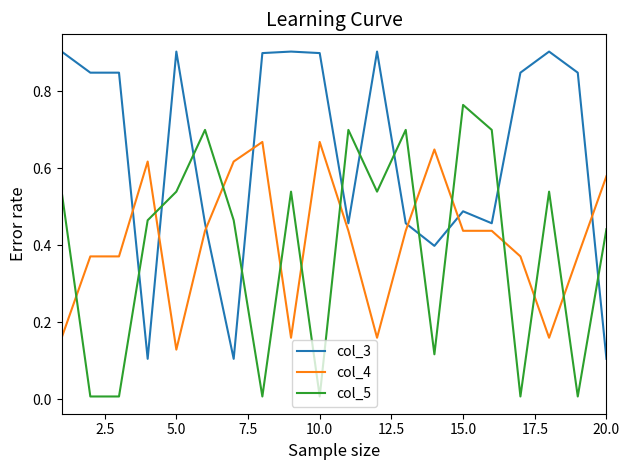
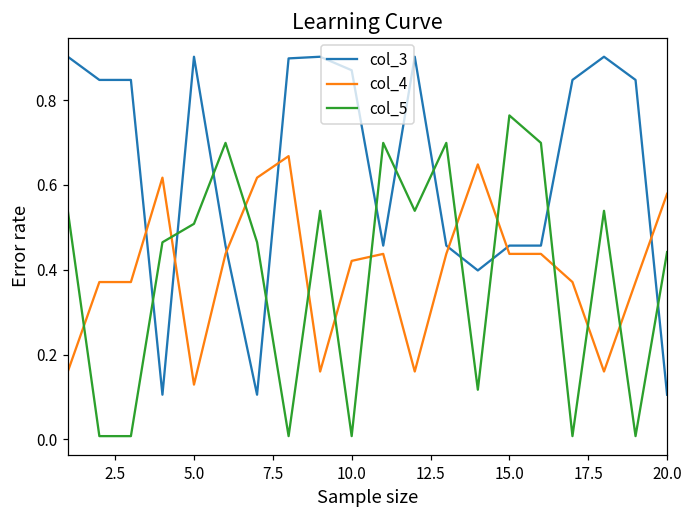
col_5, 5.0: 0.54 -> 0.51
col_3, 10.0: 0.90 -> 0.87
col_4, 10.0: 0.67 -> 0.42
col_3, 15.0: 0.49 -> 0.46
